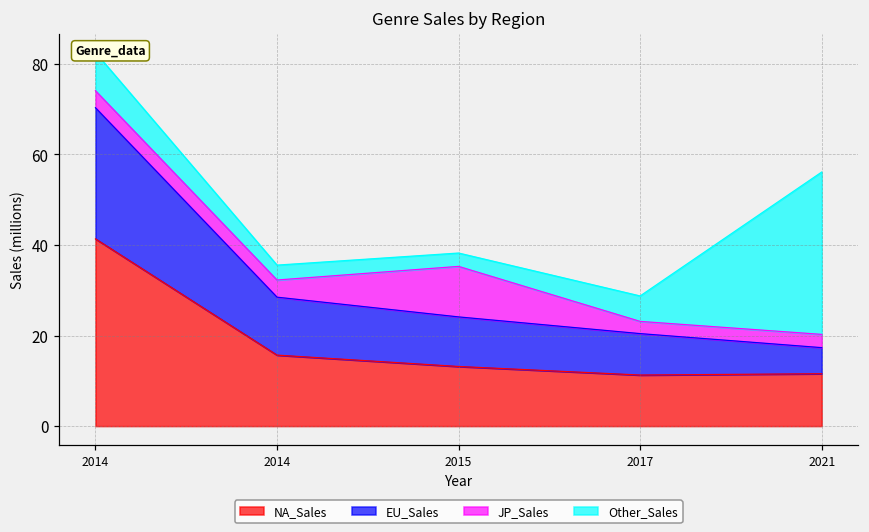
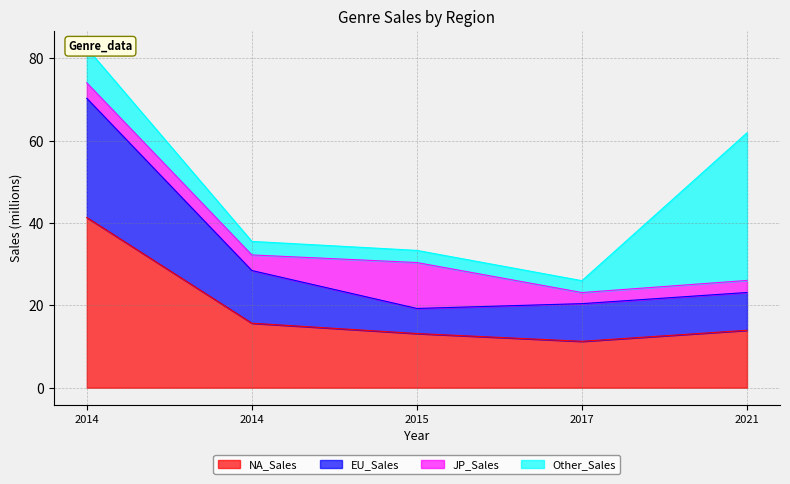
EU_Sales, 2015: 11 -> 6
Other_Sales, 2017: 6 -> 3
NA_Sales, 2021: 12 -> 14
EU_Sales, 2021: 6 -> 9
